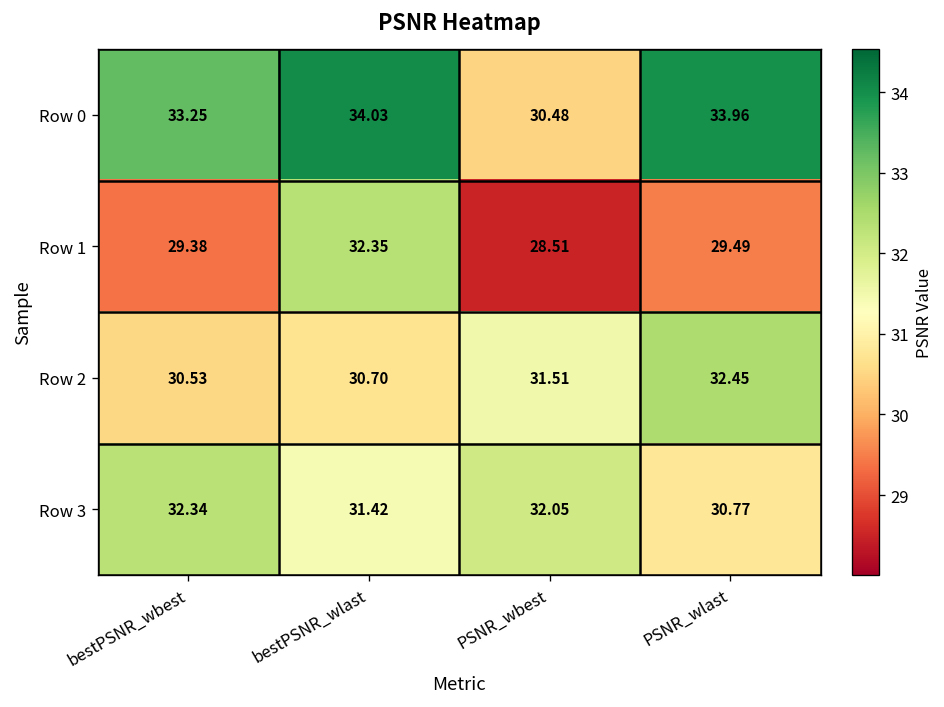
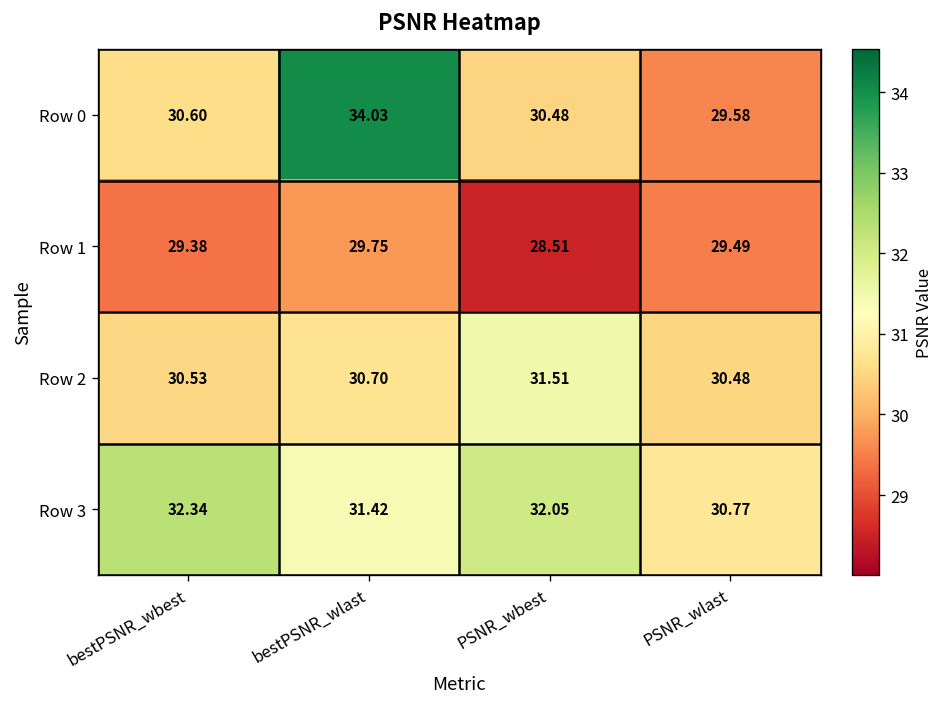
Row 0, bestPSNR_wbest: 33.25 -> 30.60
Row 0, PSNR_wlast: 33.96 -> 29.58
Row 1, bestPSNR_wlast: 32.35 -> 29.75
Row 2, PSNR_wlast: 32.45 -> 30.48
